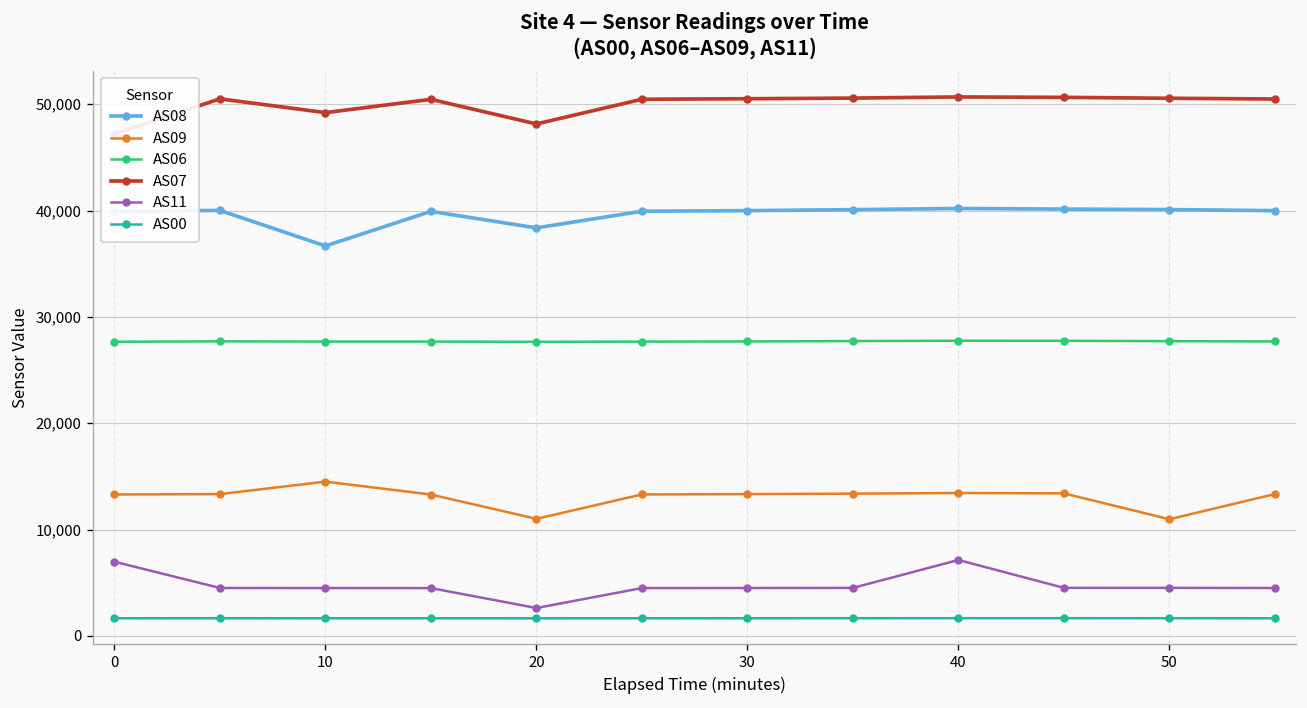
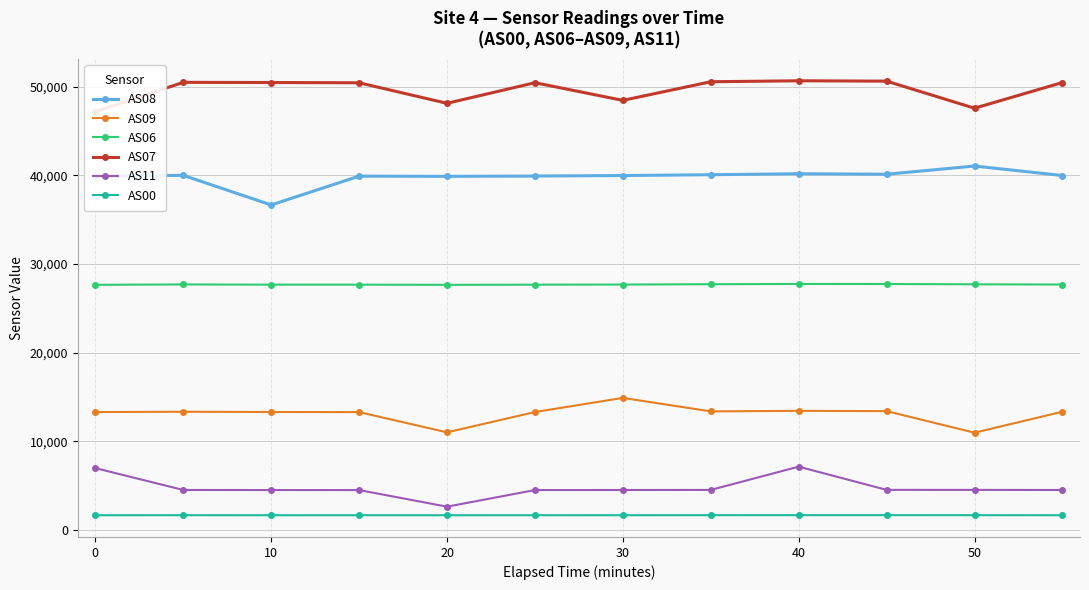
AS09, 10: 15,000 -> 13,000
AS07, 10: 49,000 -> 50,000
AS08, 20: 38,000 -> 40,000
AS09, 30: 13,000 -> 15,000
AS07, 30: 51,000 -> 48,000
AS08, 50: 40,000 -> 41,000
AS07, 50: 51,000 -> 48,000
